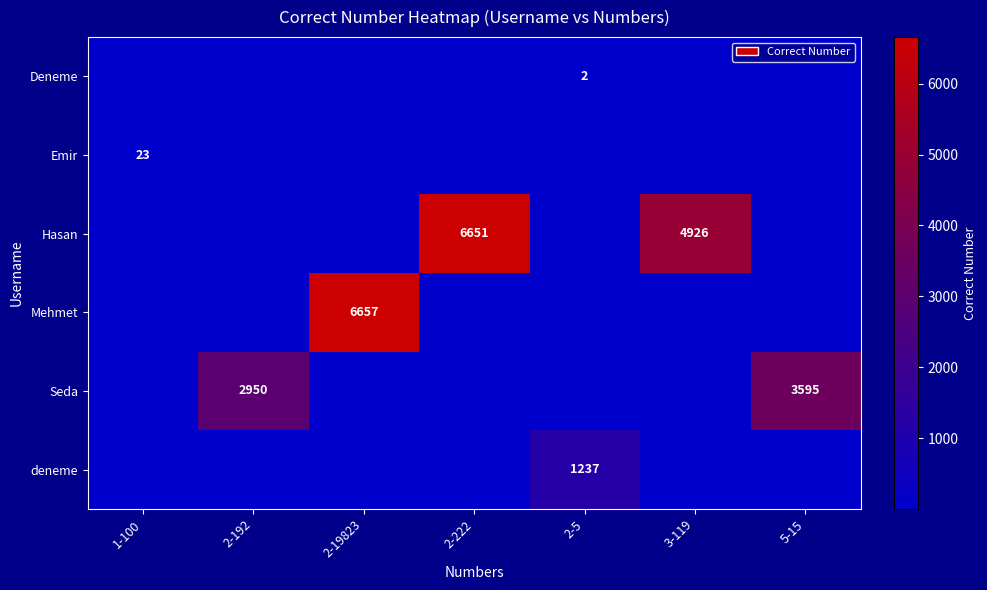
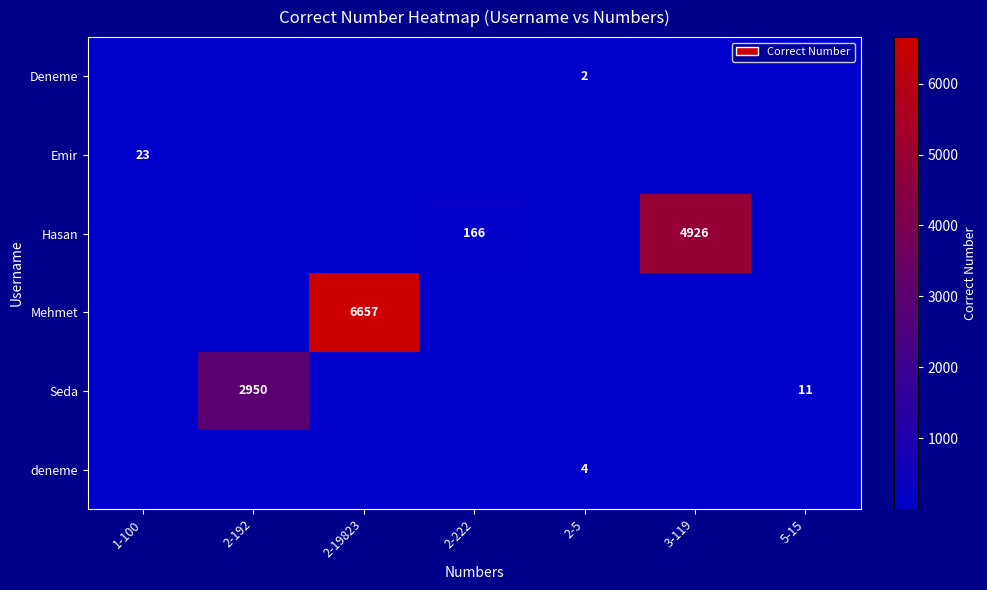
Hasan, 2-222: 6651 -> 166
Seda, 5-15: 3595 -> 11
deneme, 2-5: 1237 -> 4
